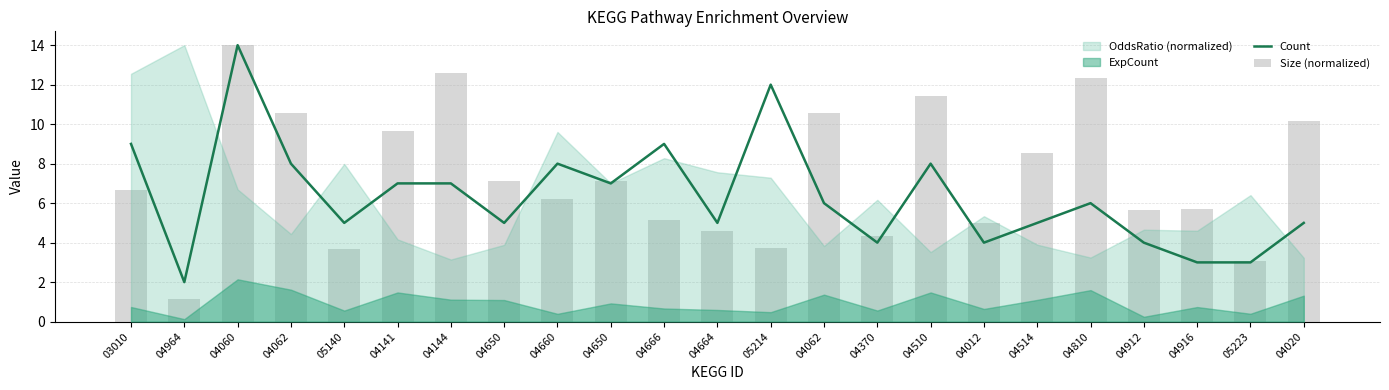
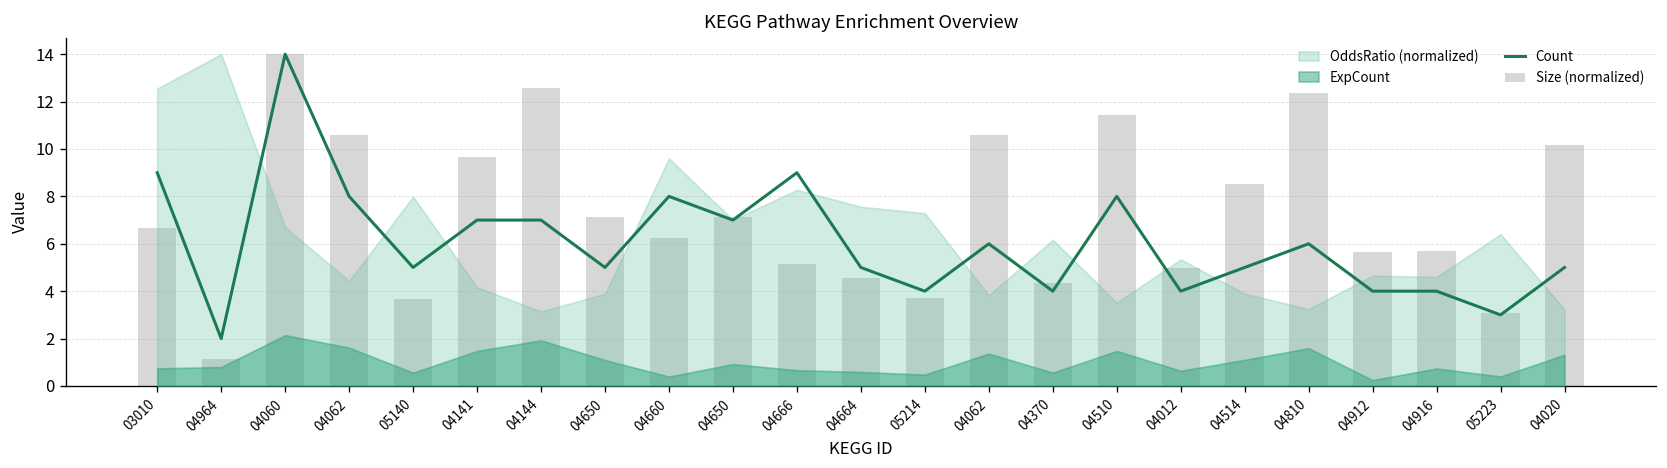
ExpCount, 04964: 0.1 -> 0.8
ExpCount, 04144: 1.1 -> 1.9
Count, 05214: 12 -> 4
Count, 04916: 3 -> 4
